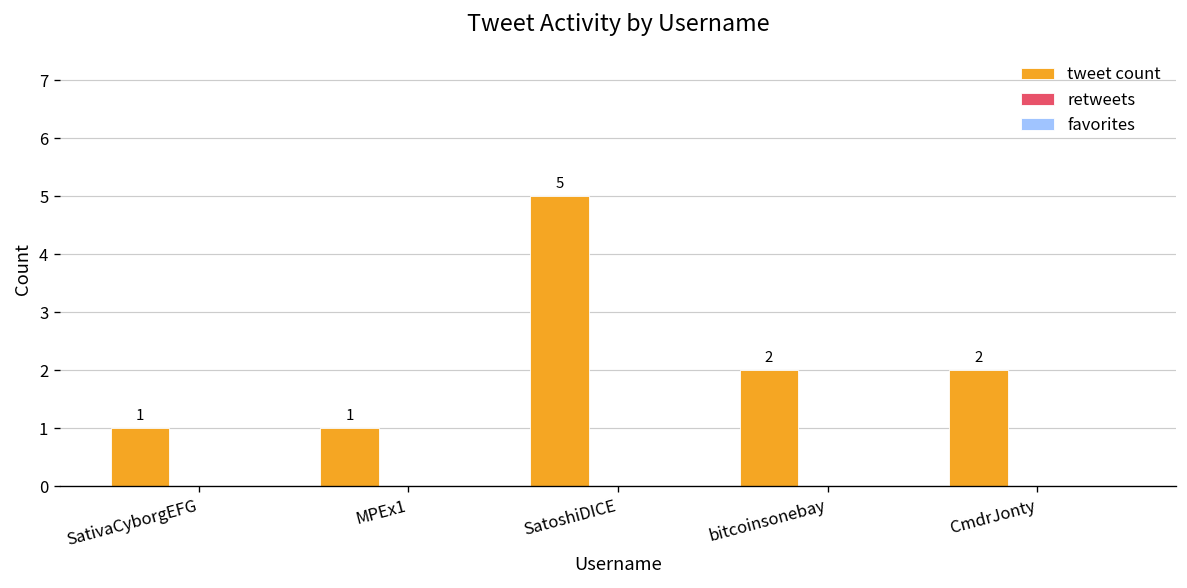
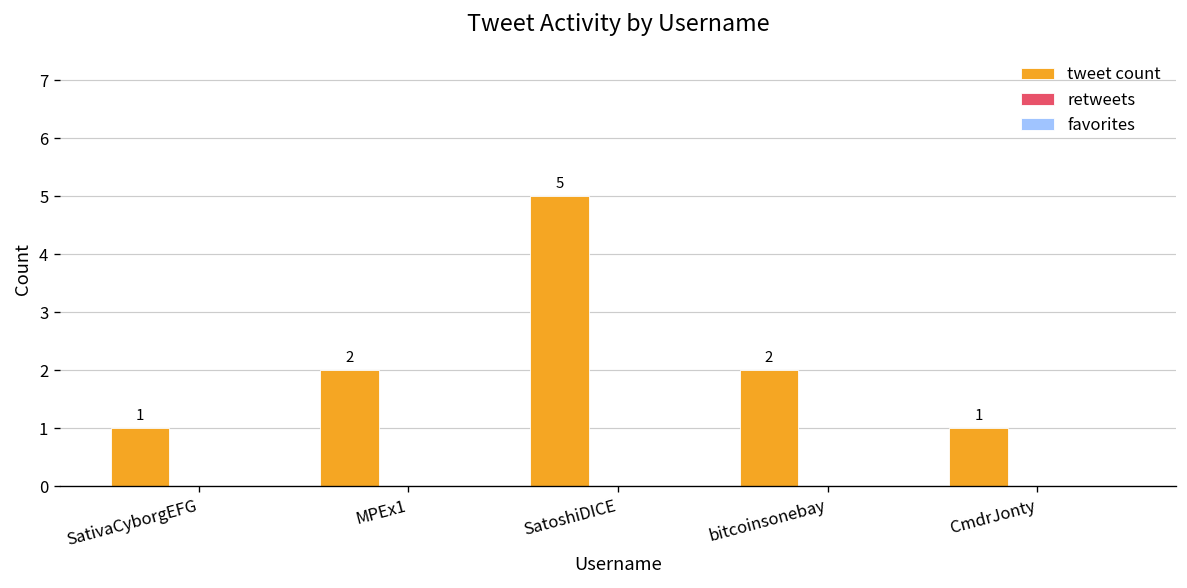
tweet count, MPEx1: 1 -> 2
tweet count, CmdrJonty: 2 -> 1
